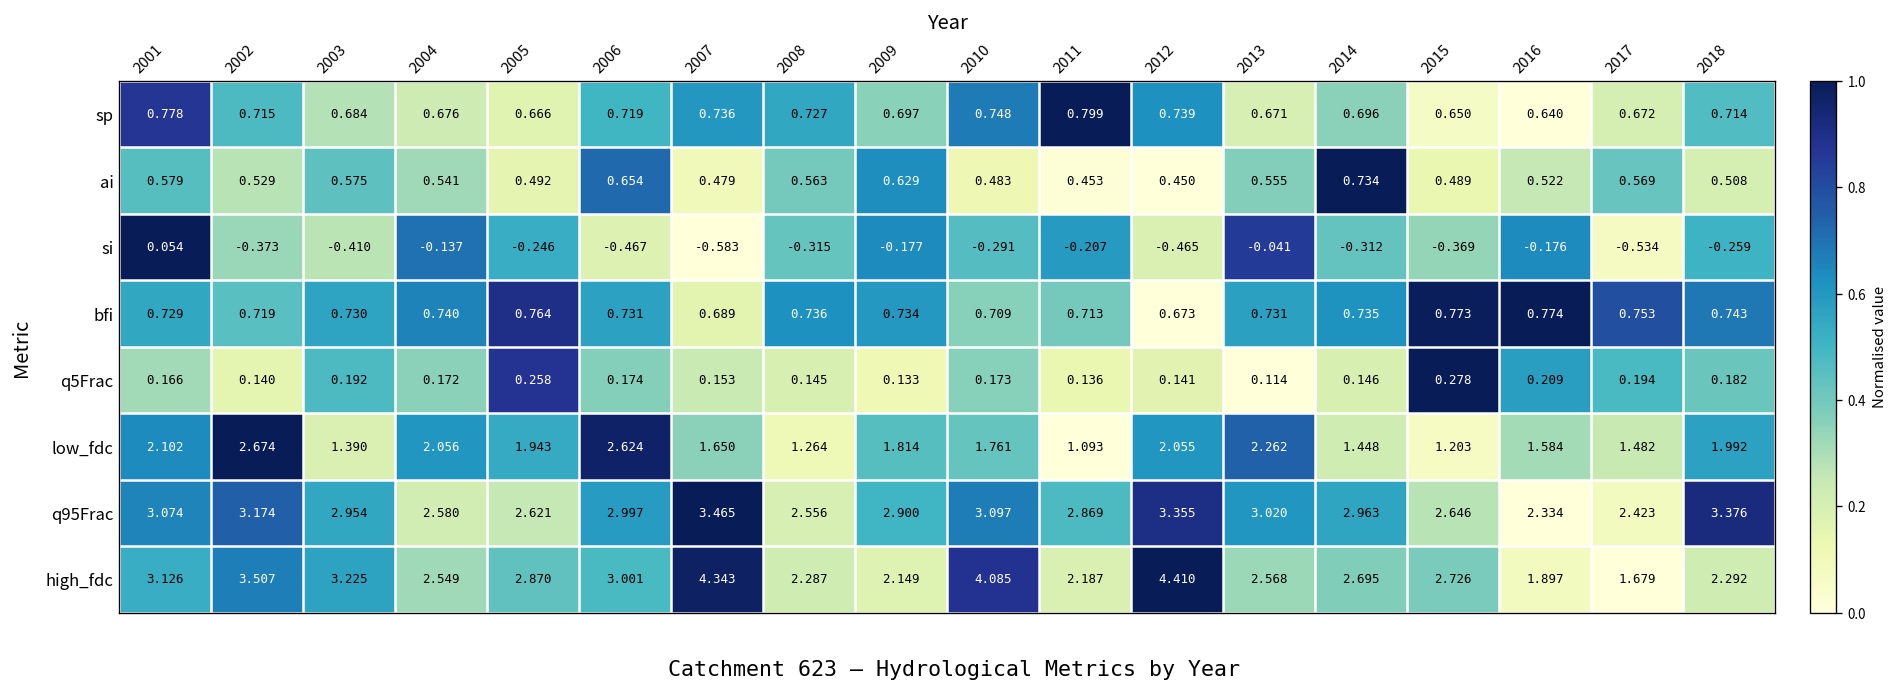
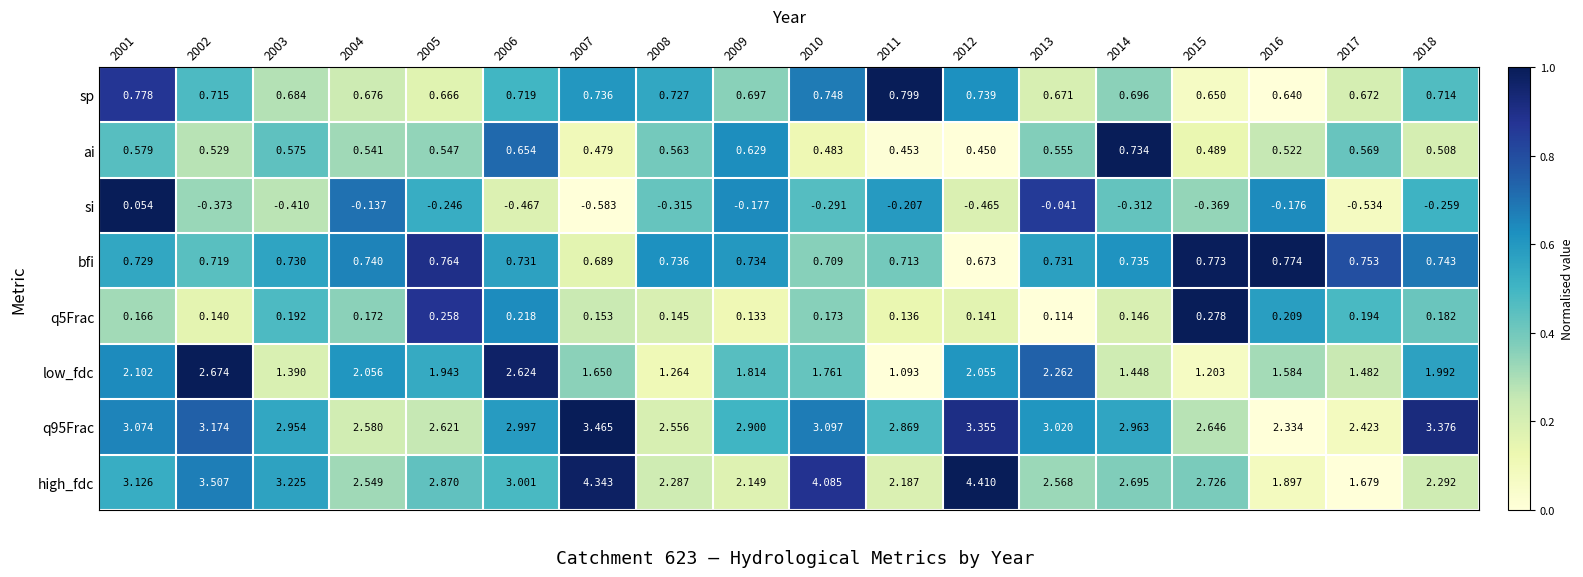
ai, 2005: 0.492 -> 0.547
q5Frac, 2006: 0.174 -> 0.218
